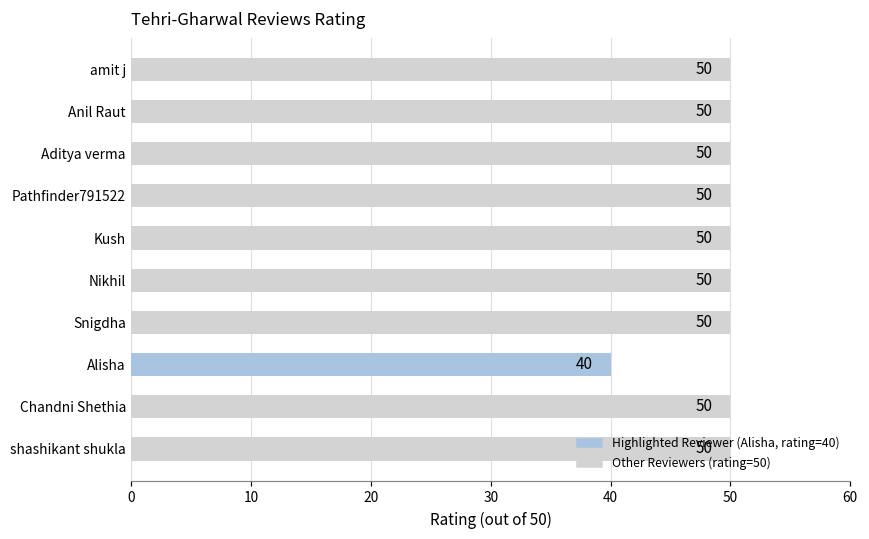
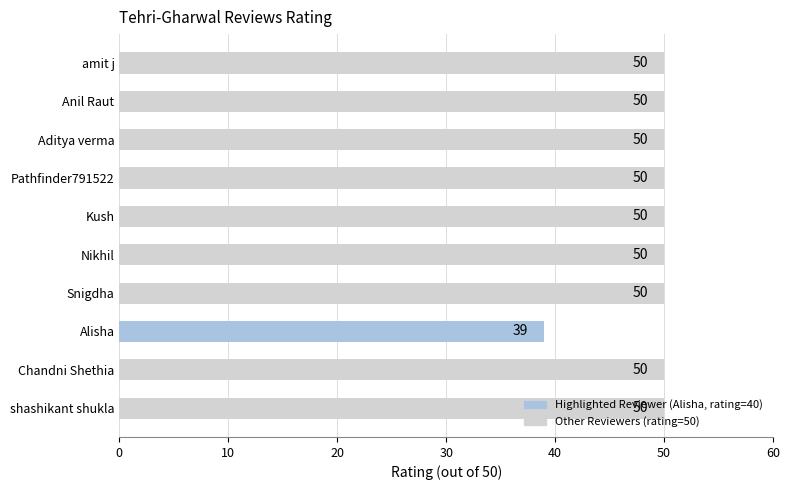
Alisha: 40 -> 39
